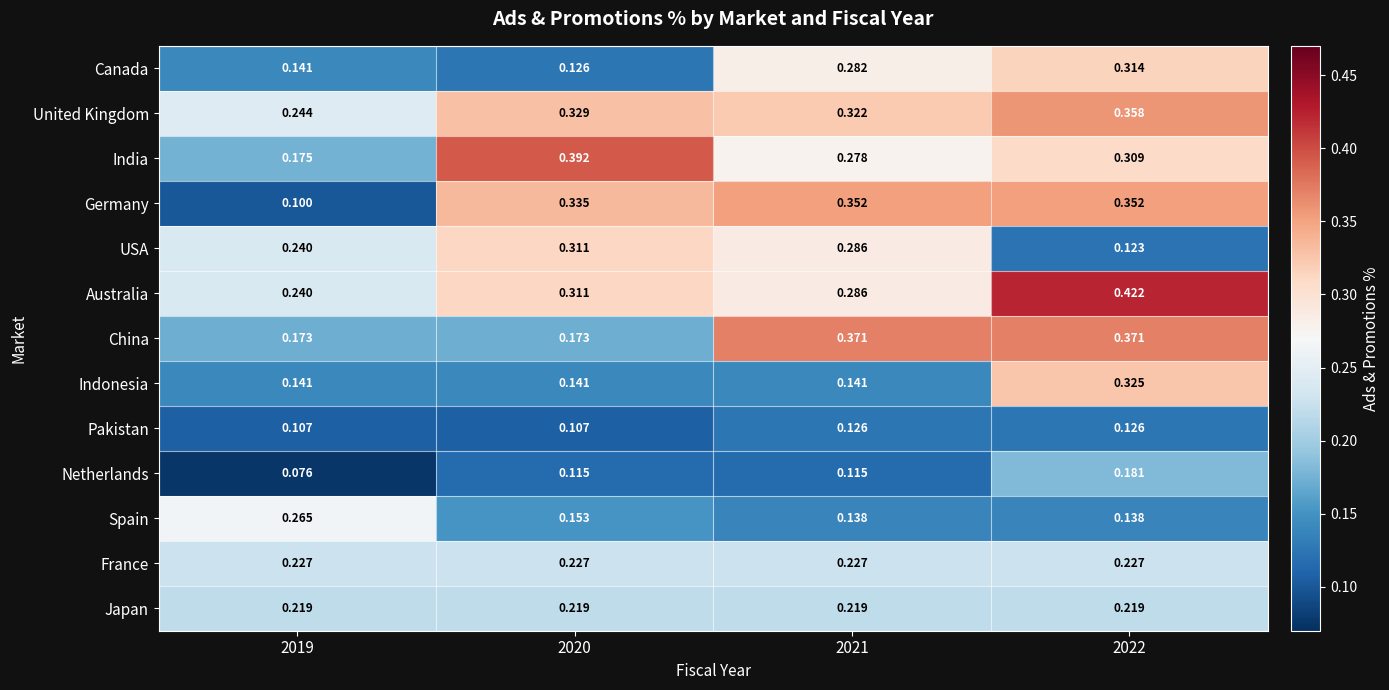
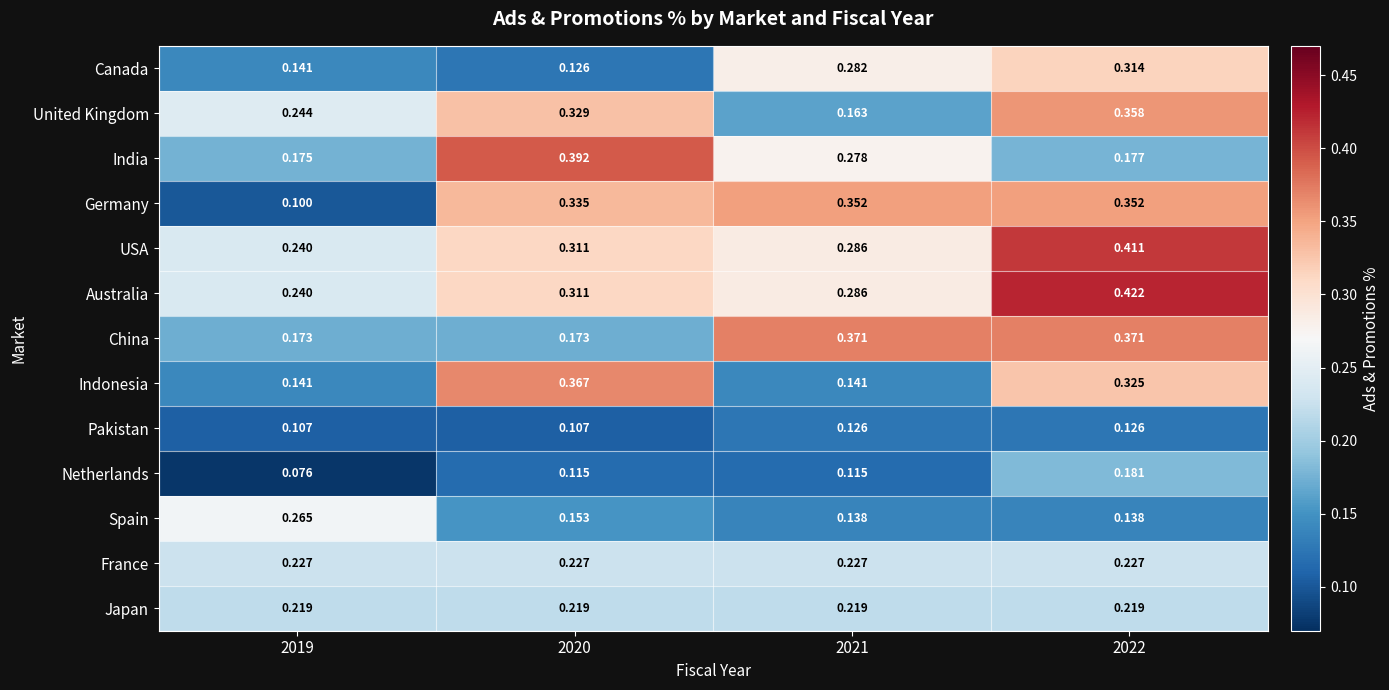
United Kingdom, 2021: 0.322 -> 0.163
India, 2022: 0.309 -> 0.177
USA, 2022: 0.123 -> 0.411
Indonesia, 2020: 0.141 -> 0.367
